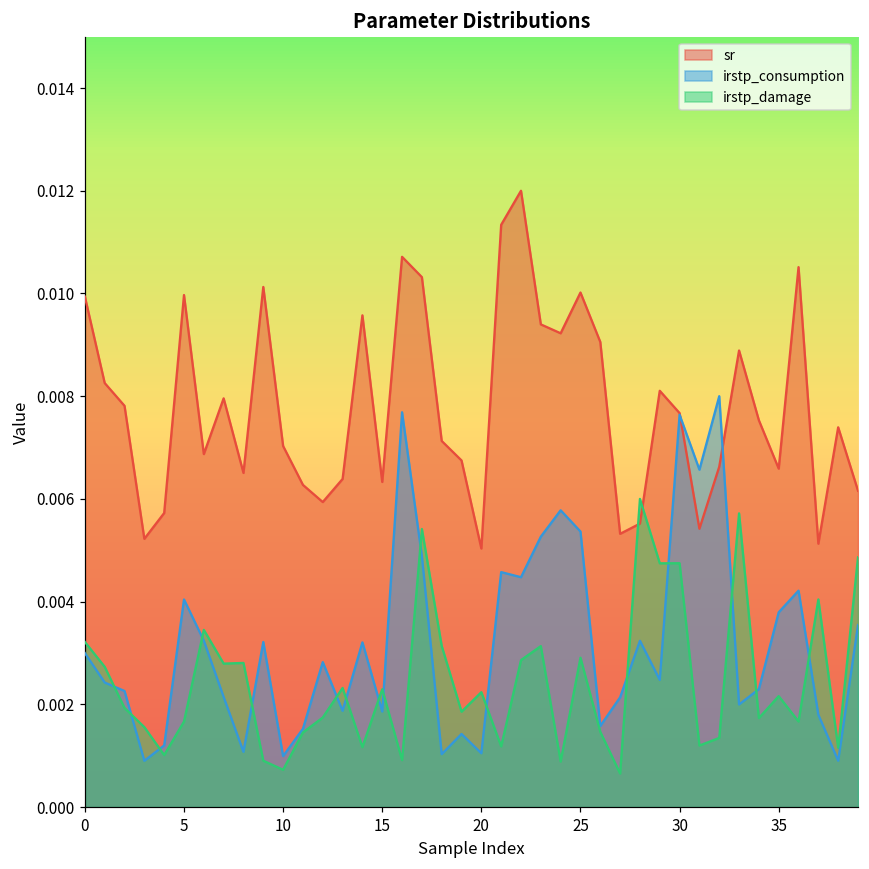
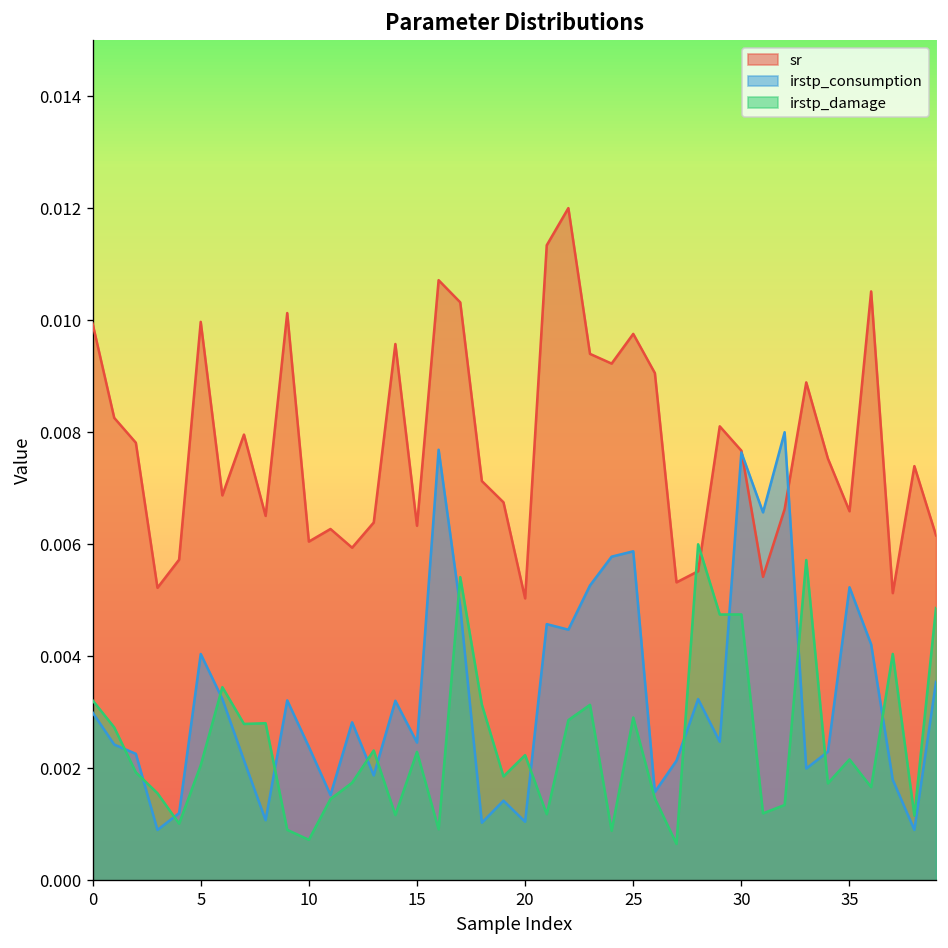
irstp_damage, 5: 0.0017 -> 0.0021
sr, 10: 0.0070 -> 0.0060
irstp_consumption, 10: 0.0010 -> 0.0024
irstp_consumption, 15: 0.0019 -> 0.0025
sr, 25: 0.0100 -> 0.0098
irstp_consumption, 25: 0.0054 -> 0.0059
irstp_consumption, 35: 0.0038 -> 0.0052
